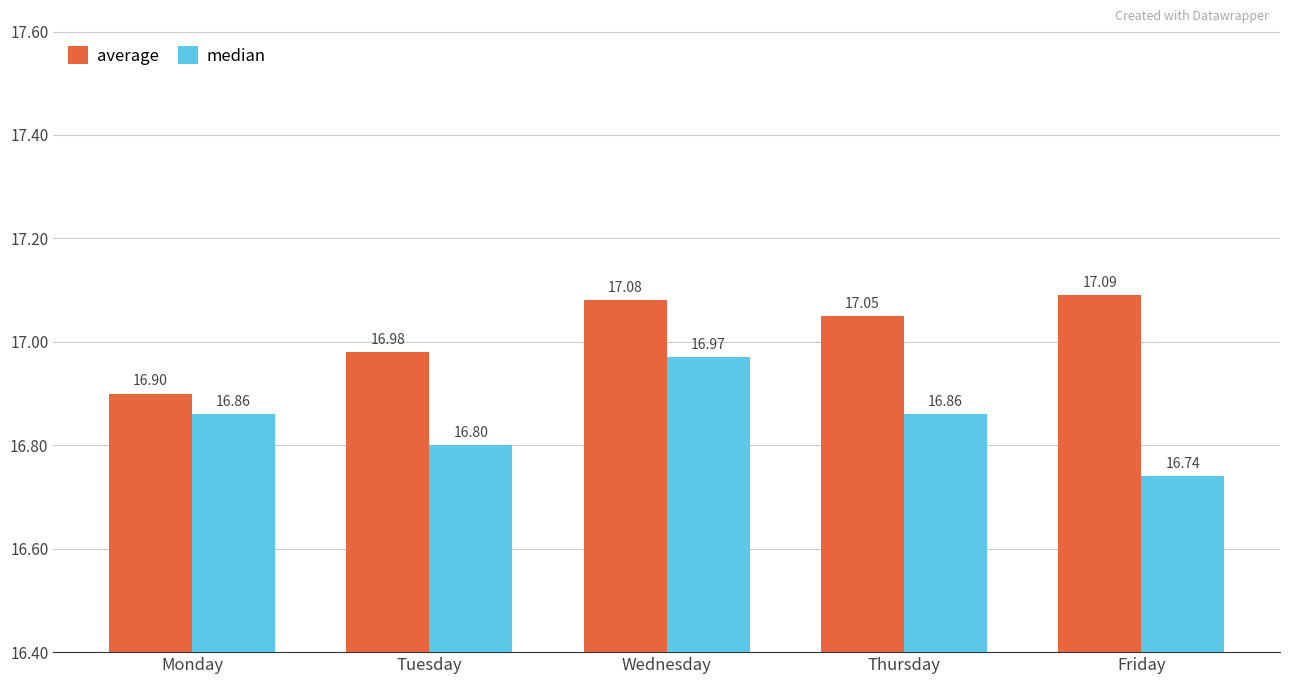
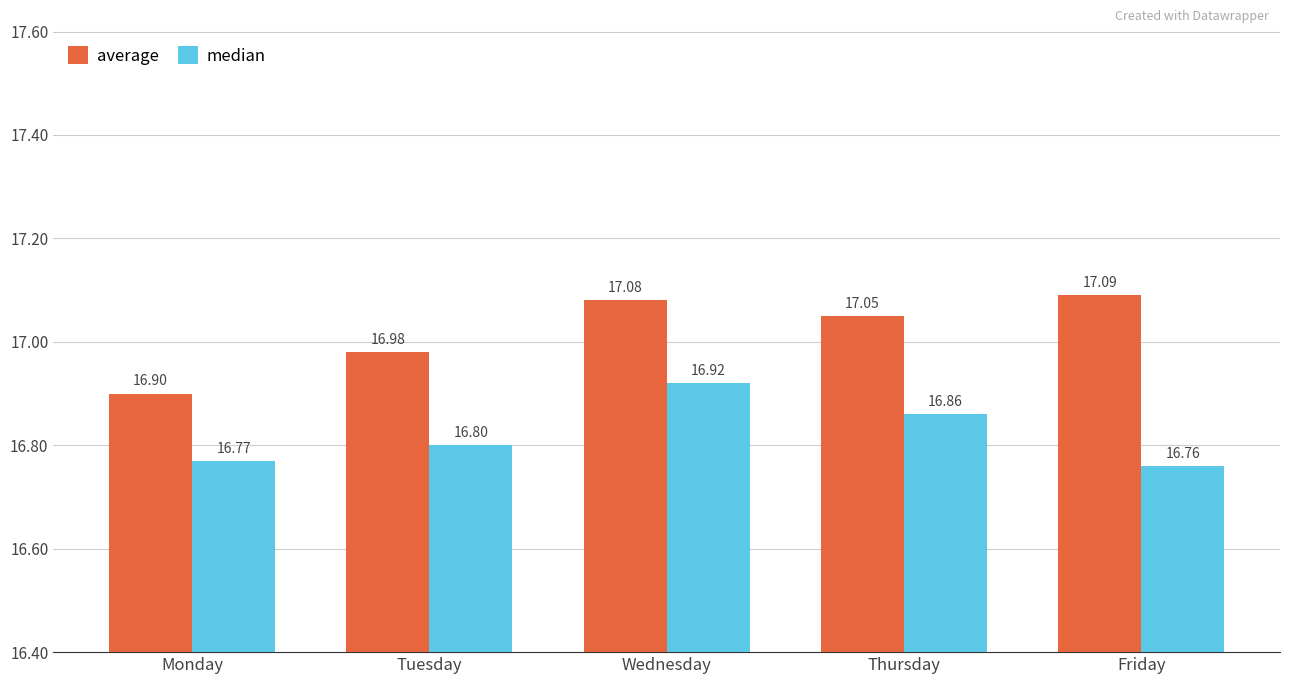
median, Monday: 16.86 -> 16.77
median, Wednesday: 16.97 -> 16.92
median, Friday: 16.74 -> 16.76
